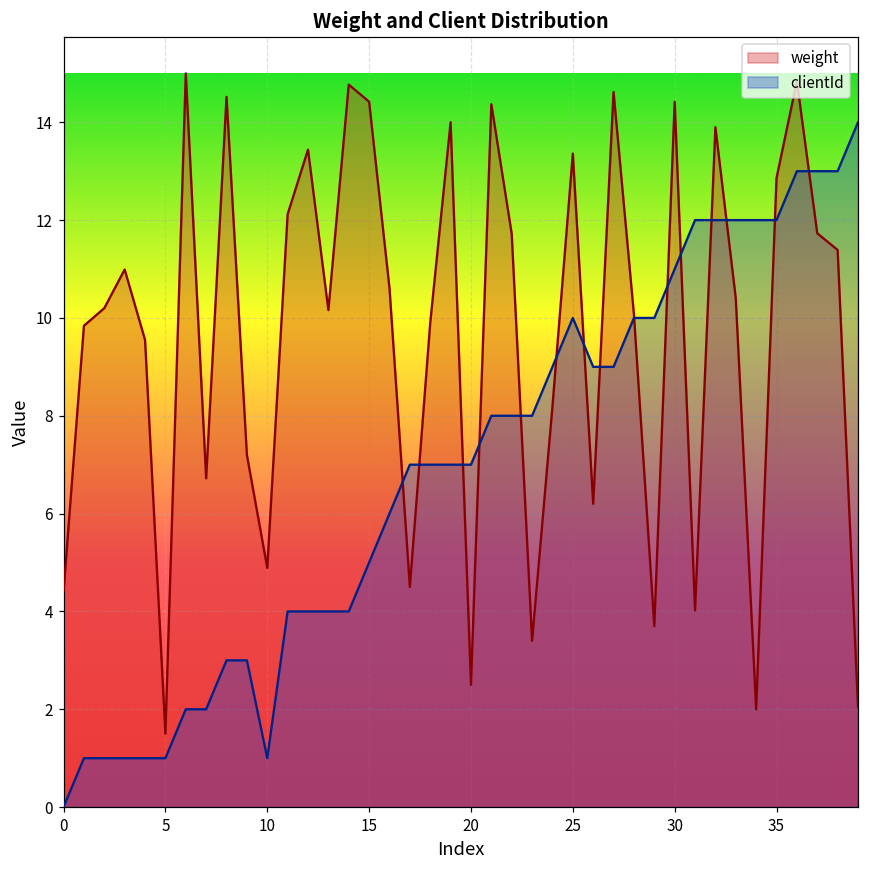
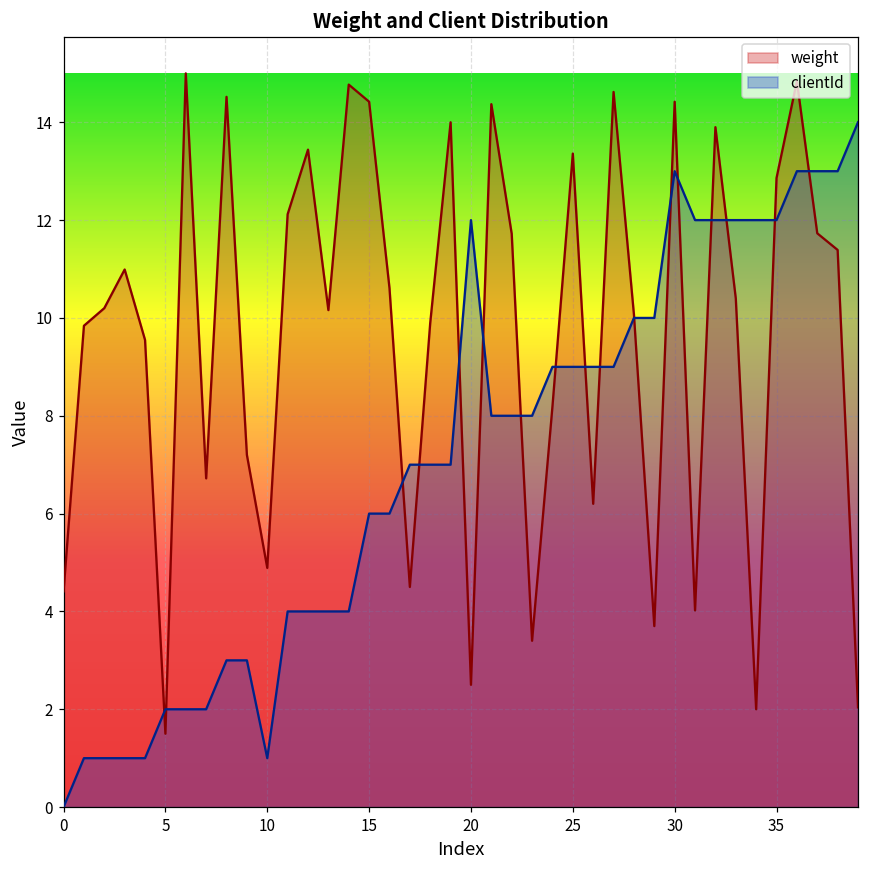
clientId, 5: 1 -> 2
clientId, 15: 5 -> 6
clientId, 20: 7 -> 12
clientId, 25: 10 -> 9
clientId, 30: 11 -> 13
